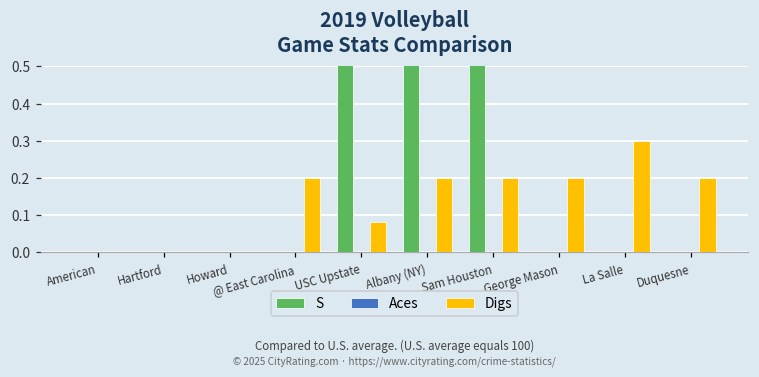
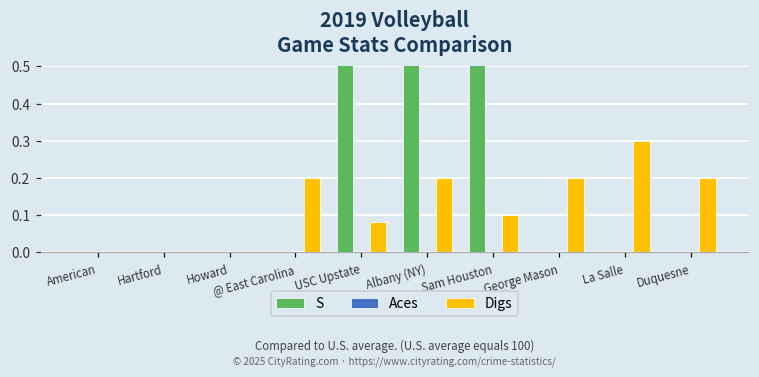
Digs, Sam Houston: 0.2 -> 0.1
